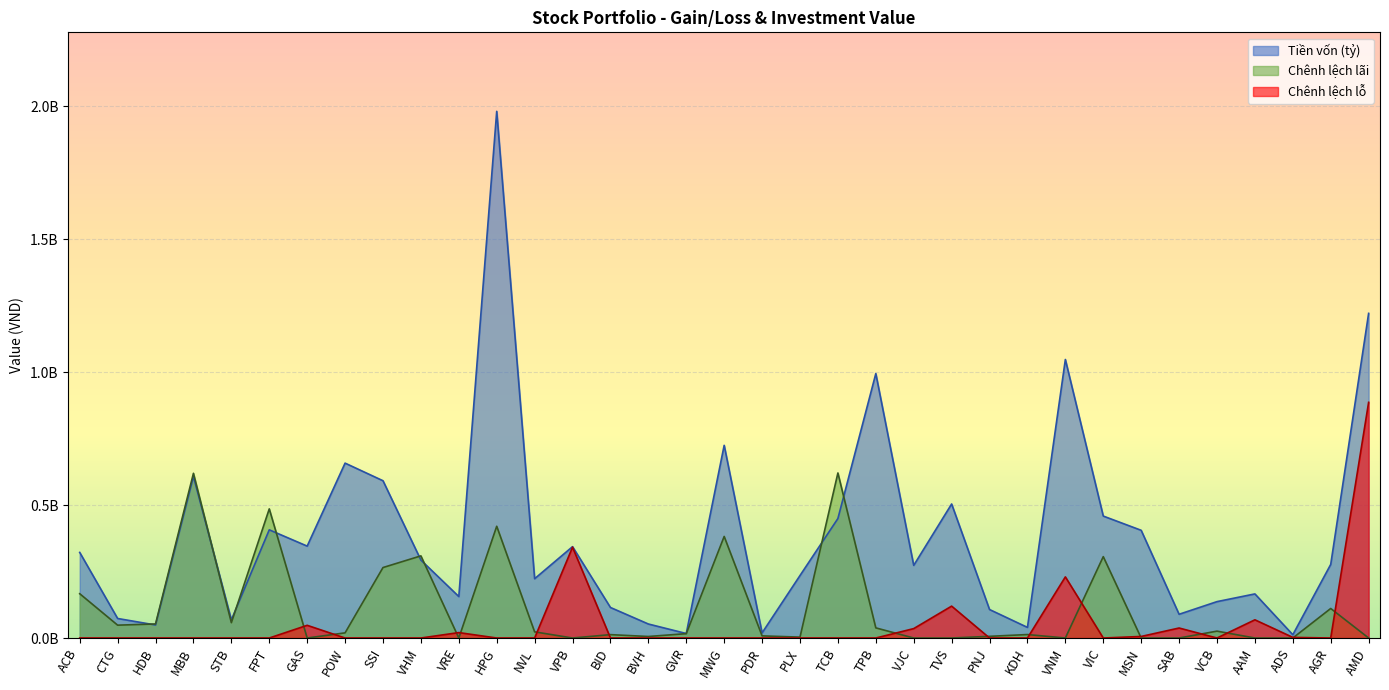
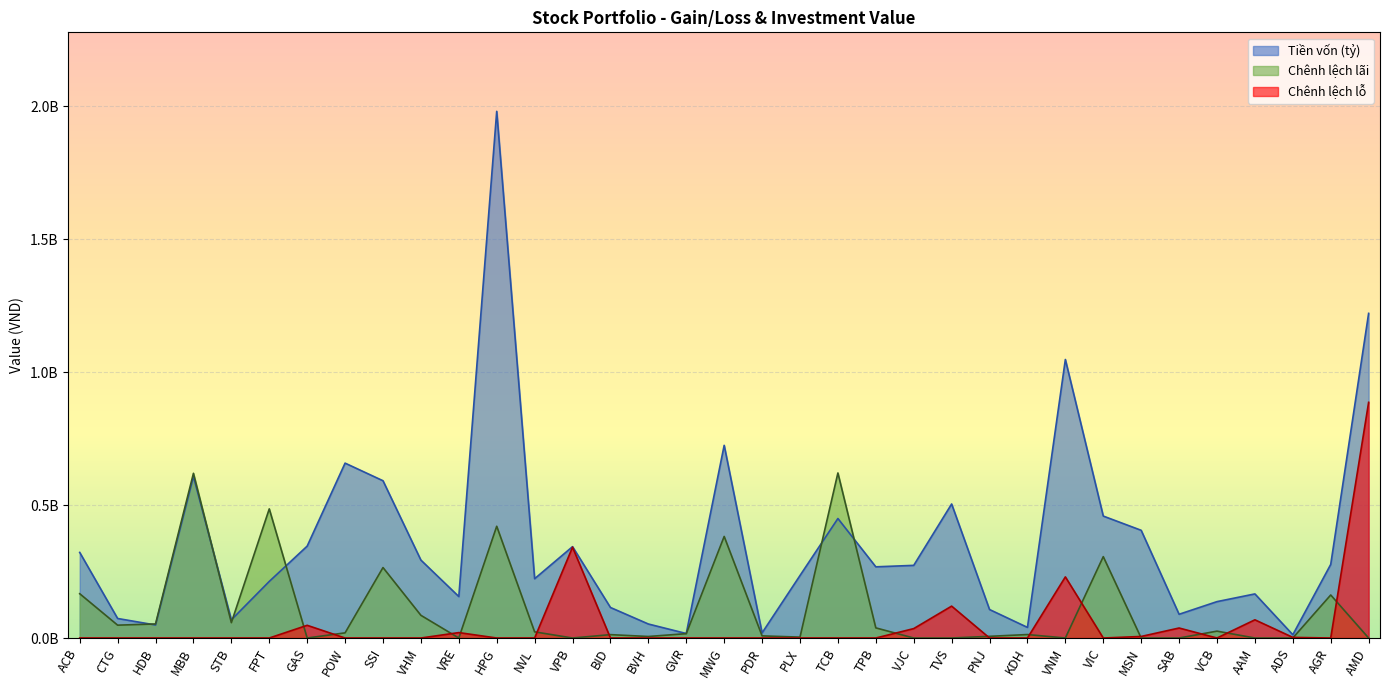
Tiền vốn (tỷ), FPT: 410000000 -> 210000000
Chênh lệch lãi, VHM: 310000000 -> 90000000
Tiền vốn (tỷ), TPB: 990000000 -> 270000000
Chênh lệch lãi, AGR: 110000000 -> 160000000
